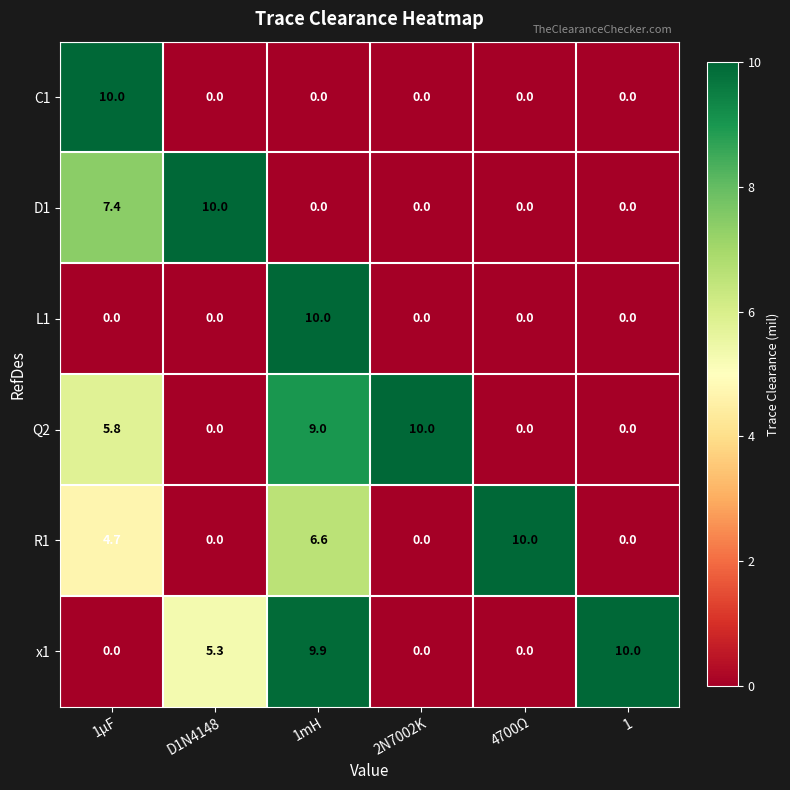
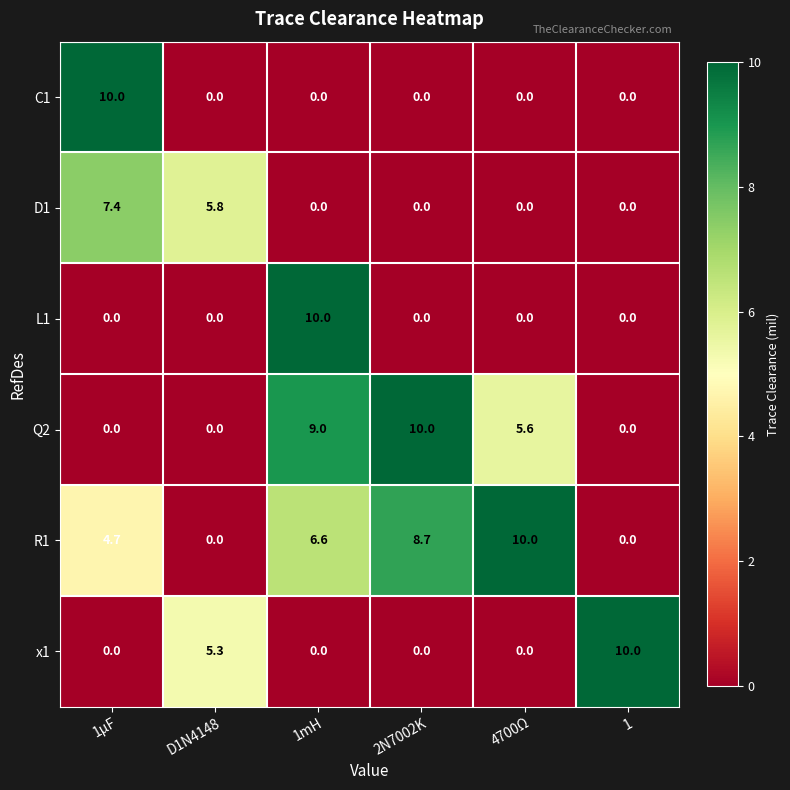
D1, D1N4148: 10.0 -> 5.8
Q2, 1µF: 5.8 -> 0.0
Q2, 4700Ω: 0.0 -> 5.6
R1, 2N7002K: 0.0 -> 8.7
x1, 1mH: 9.9 -> 0.0
